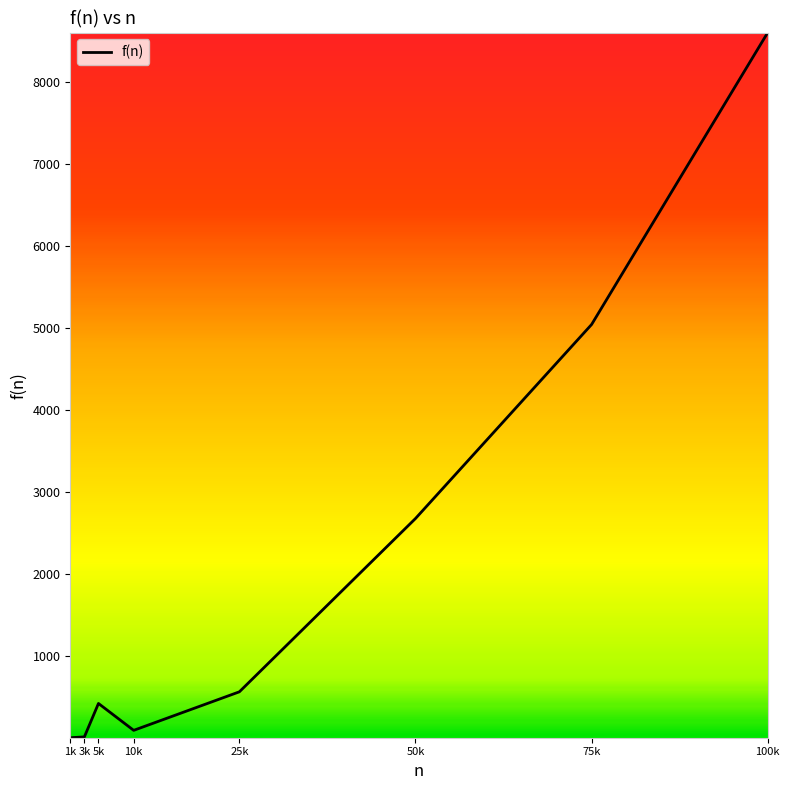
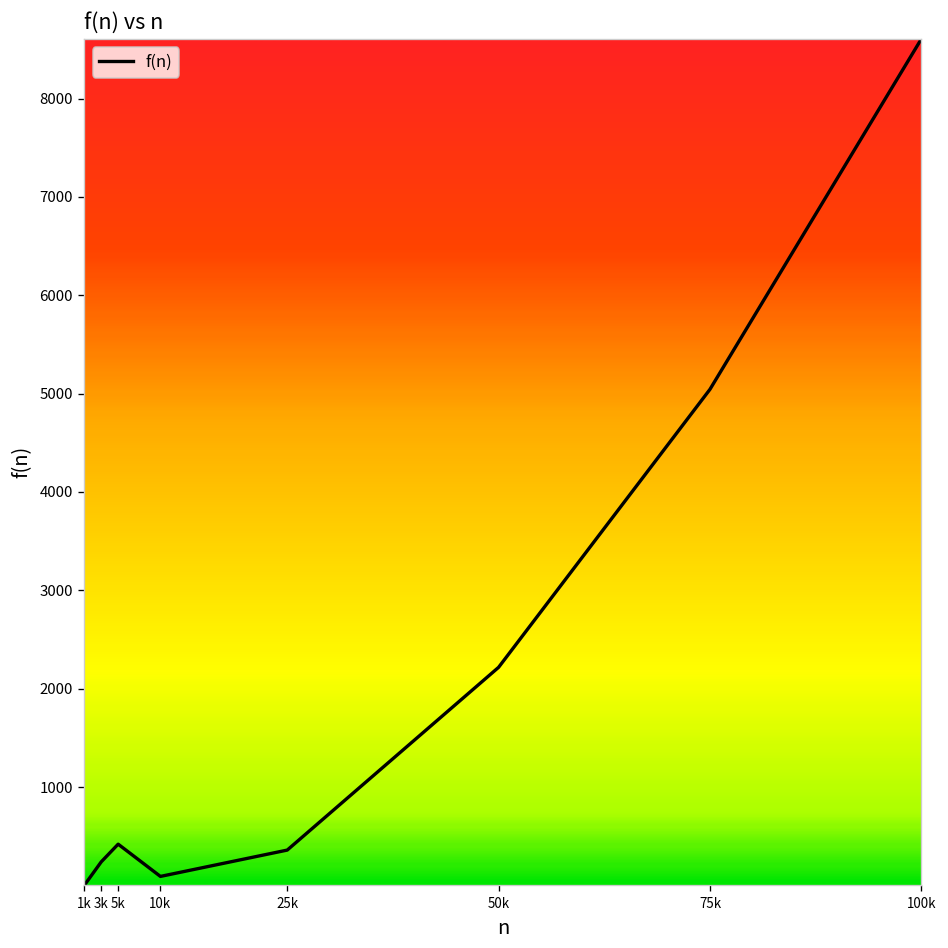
3k: 0 -> 200
25k: 600 -> 400
50k: 2700 -> 2200
